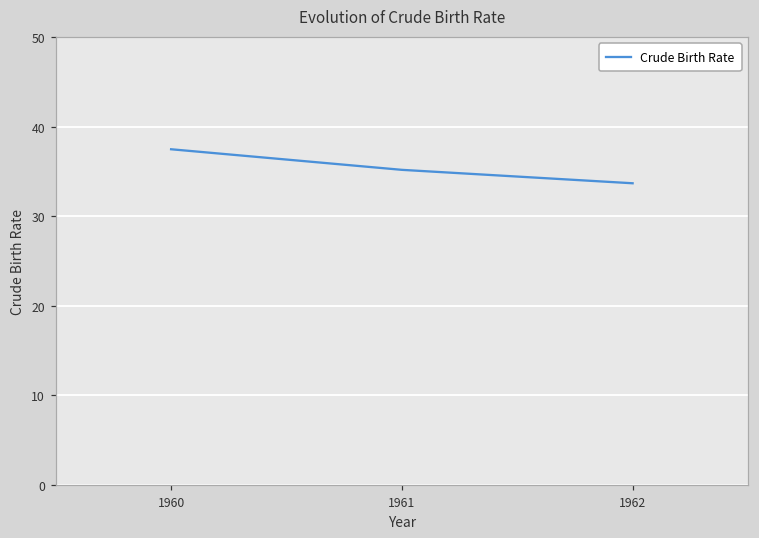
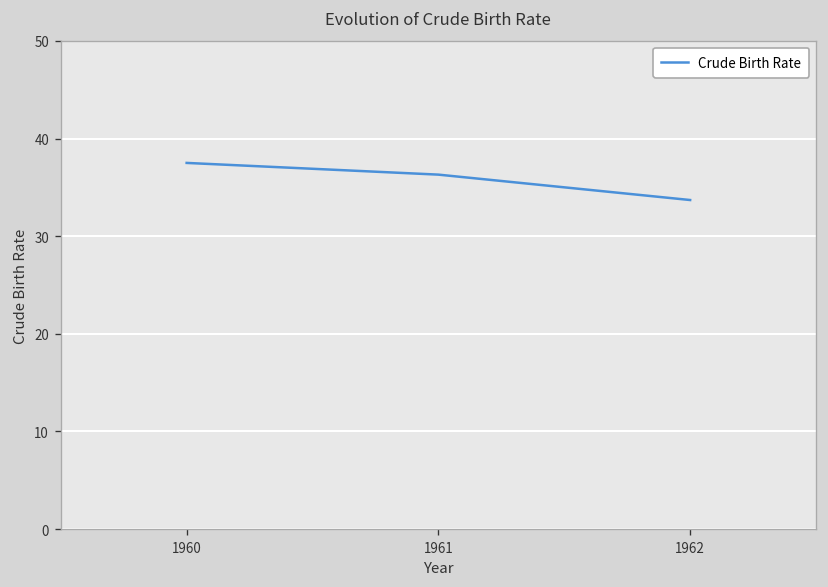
1961: 35 -> 36
